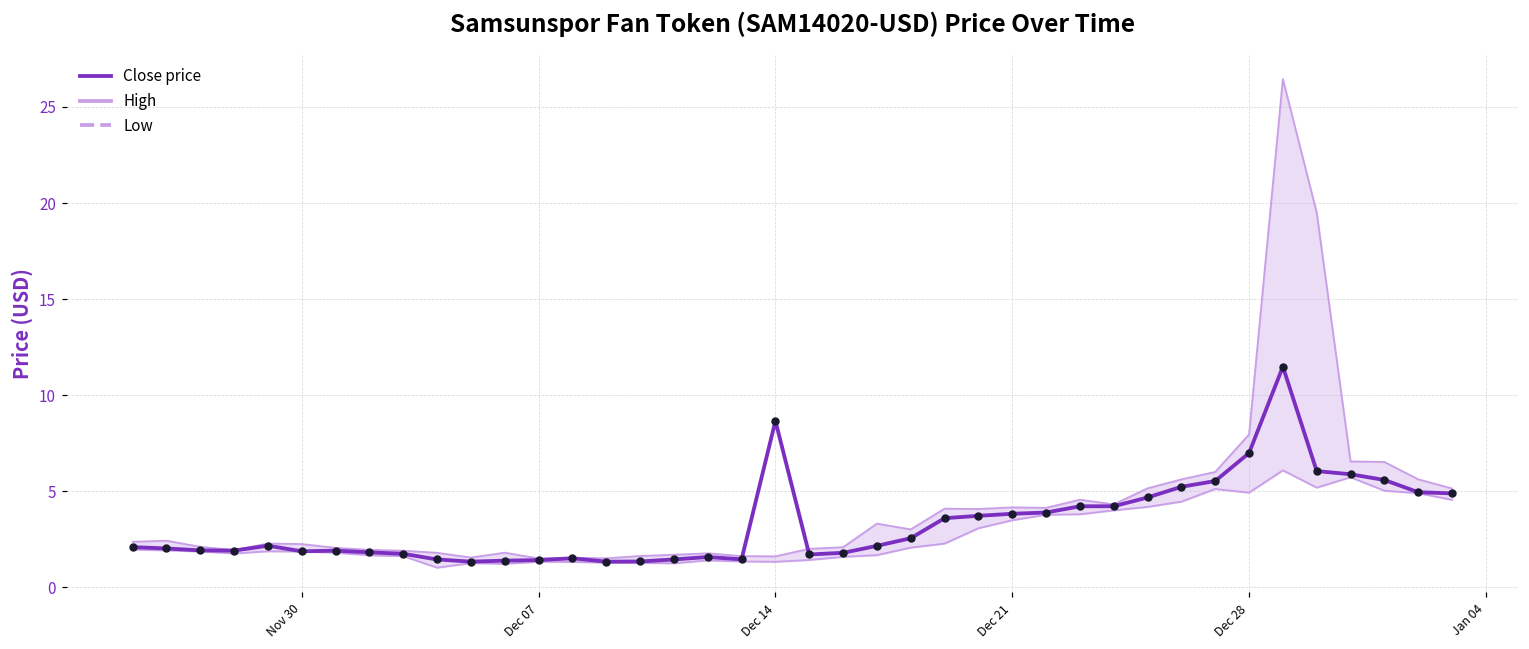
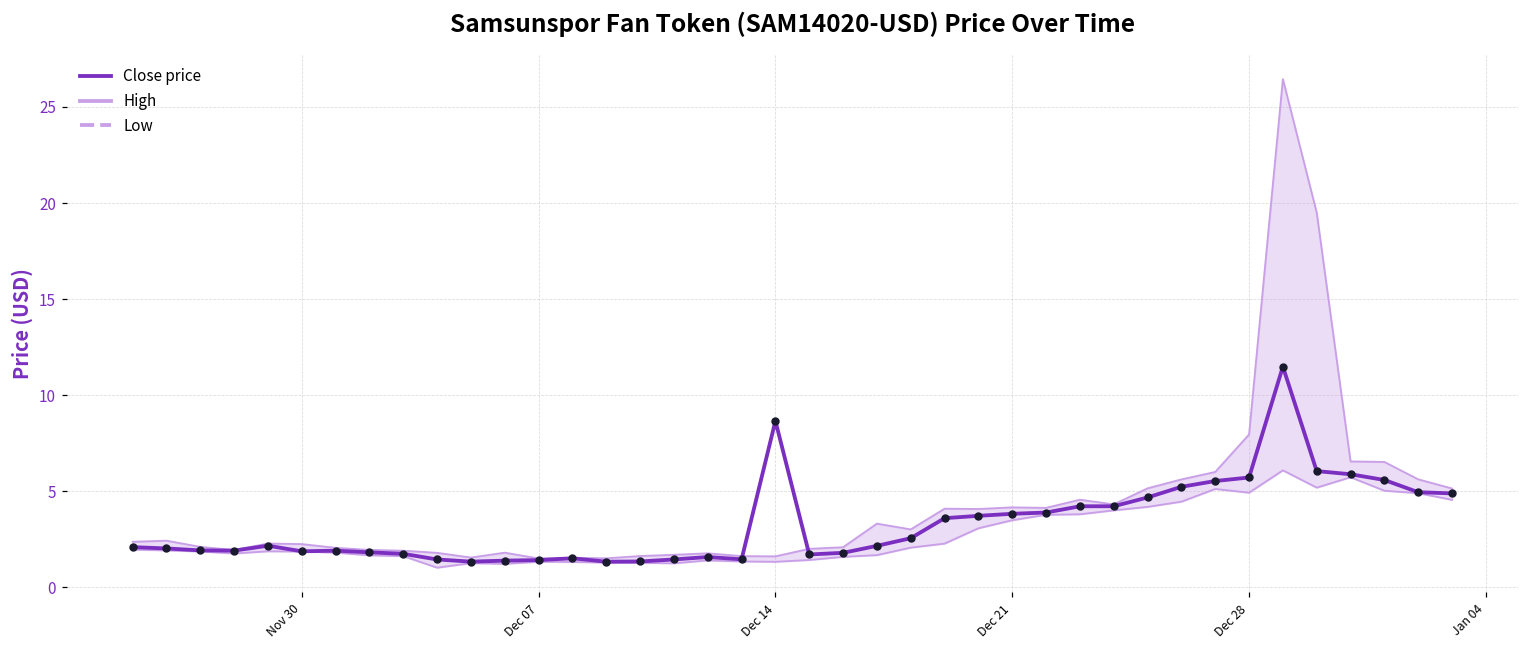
Close price, Dec 28: 7.0 -> 5.7
